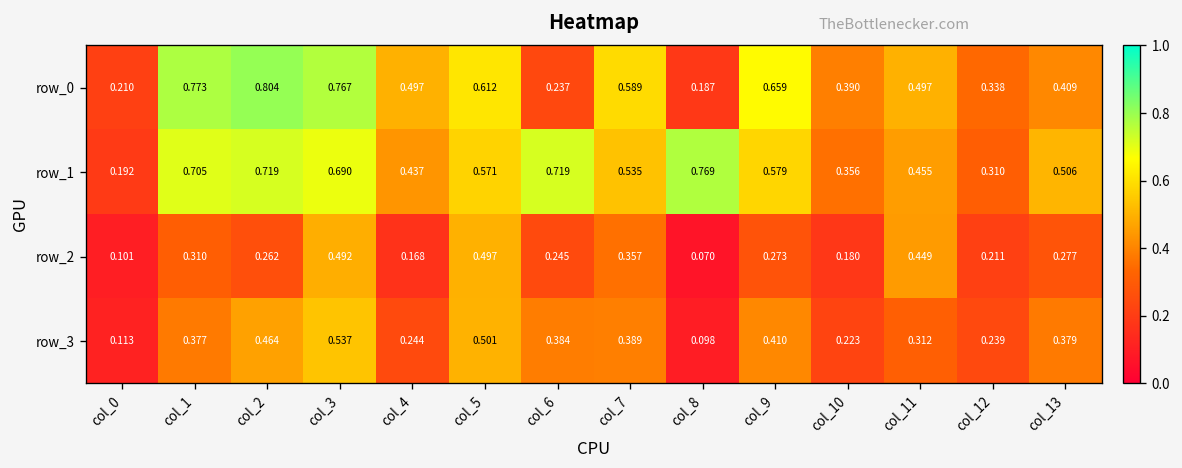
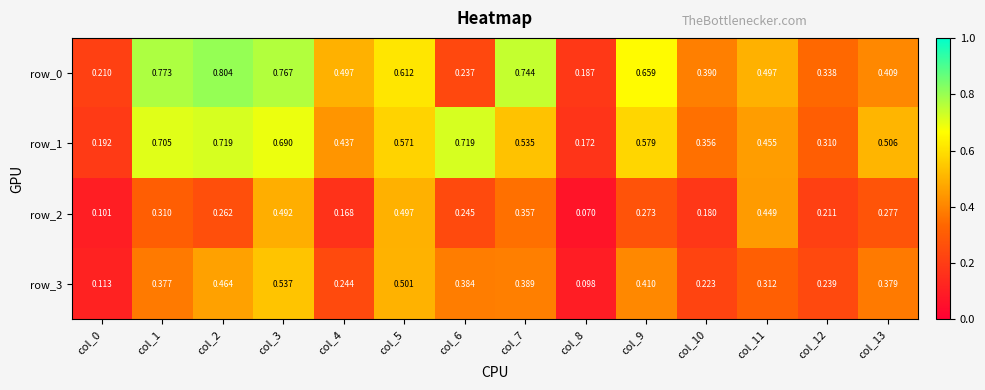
row_0, col_7: 0.589 -> 0.744
row_1, col_8: 0.769 -> 0.172
